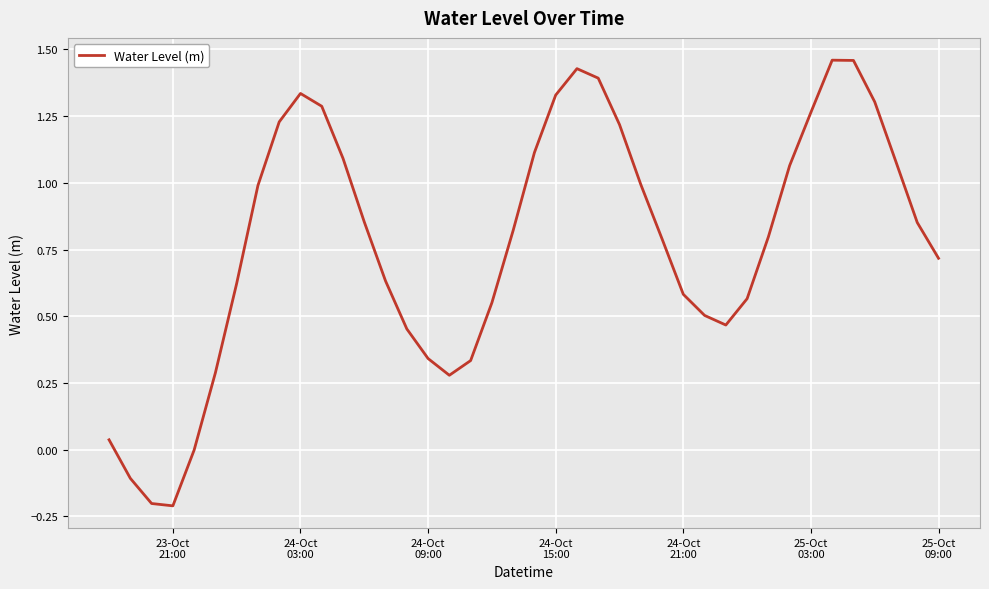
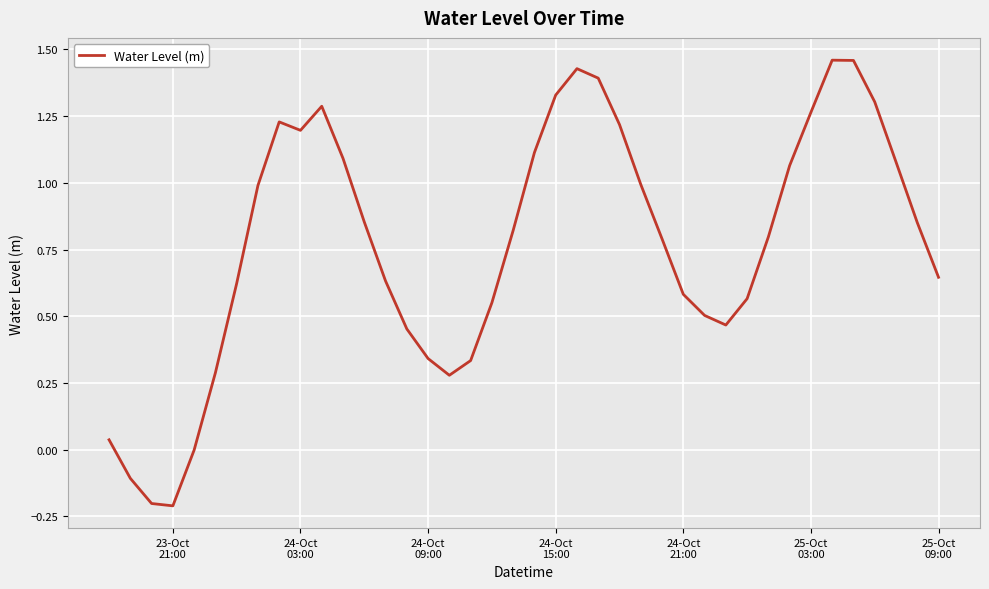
24-Oct 03:00: 1.33 -> 1.20
25-Oct 09:00: 0.72 -> 0.65
